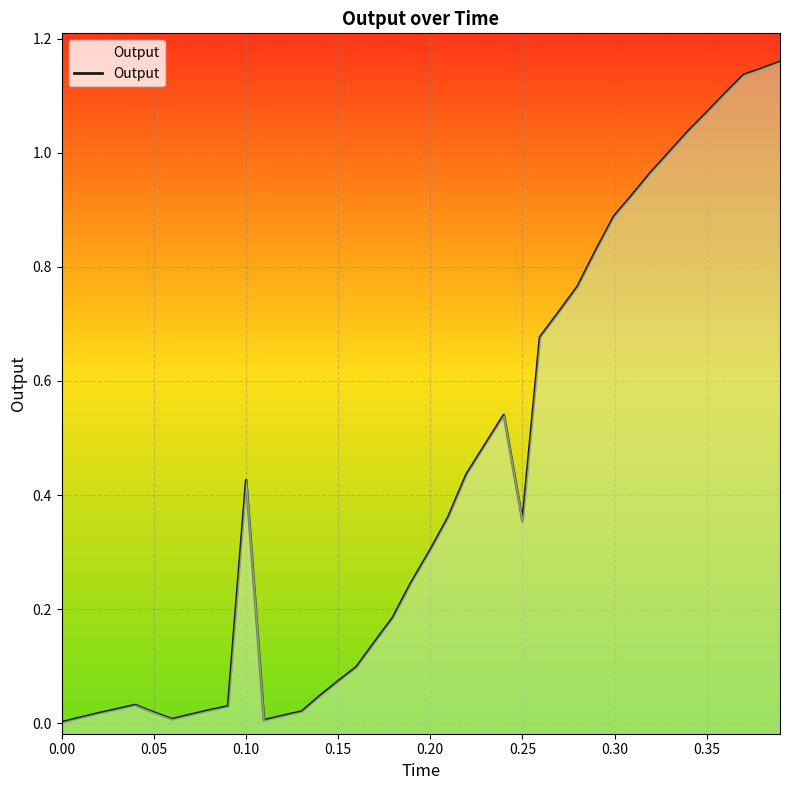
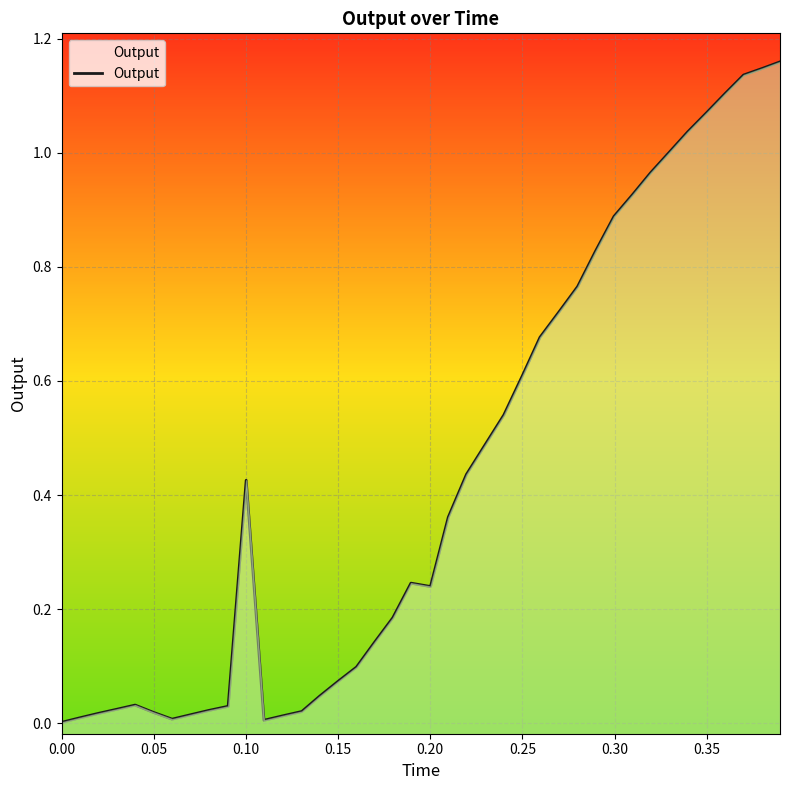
0.20: 0.30 -> 0.24
0.25: 0.35 -> 0.61
